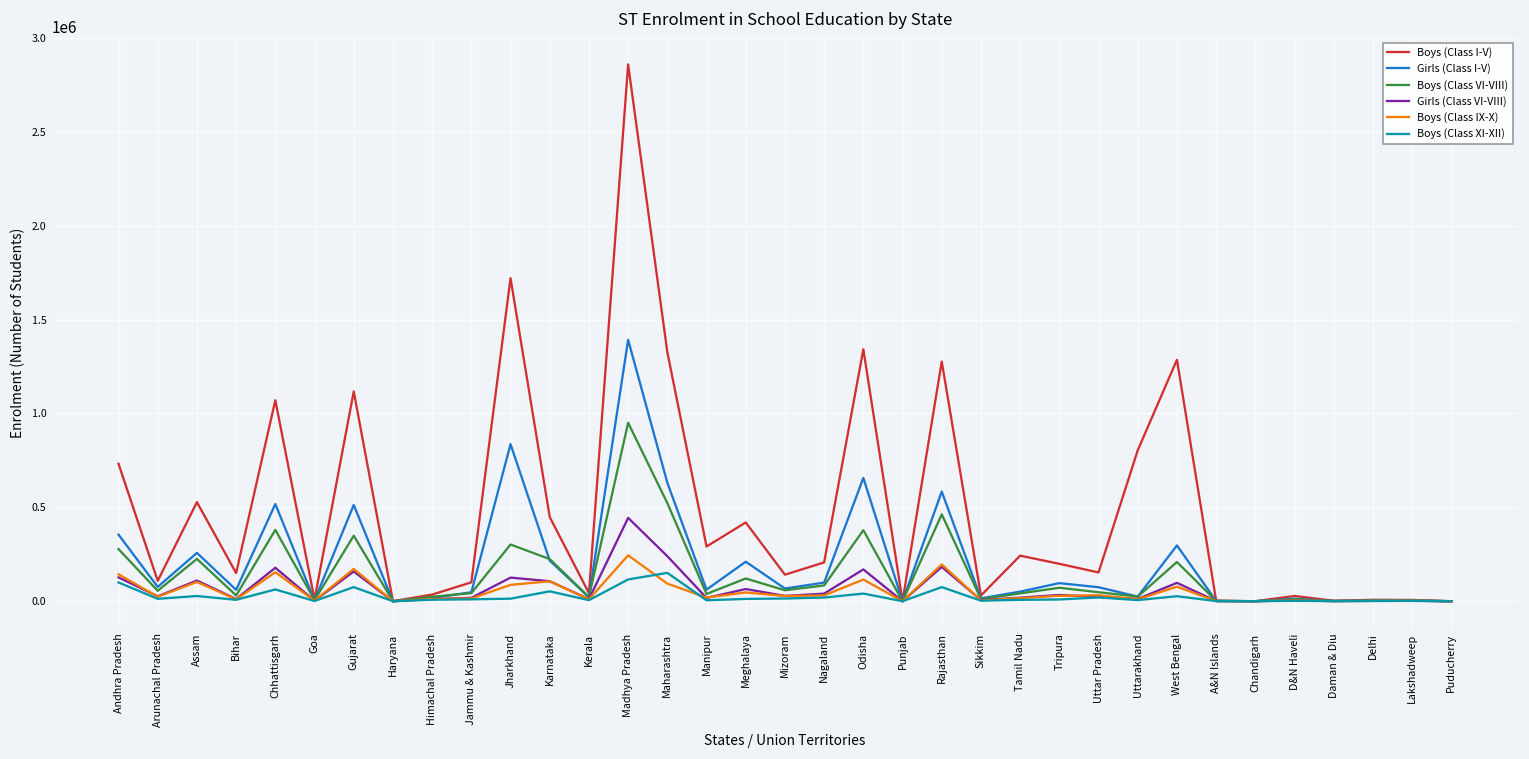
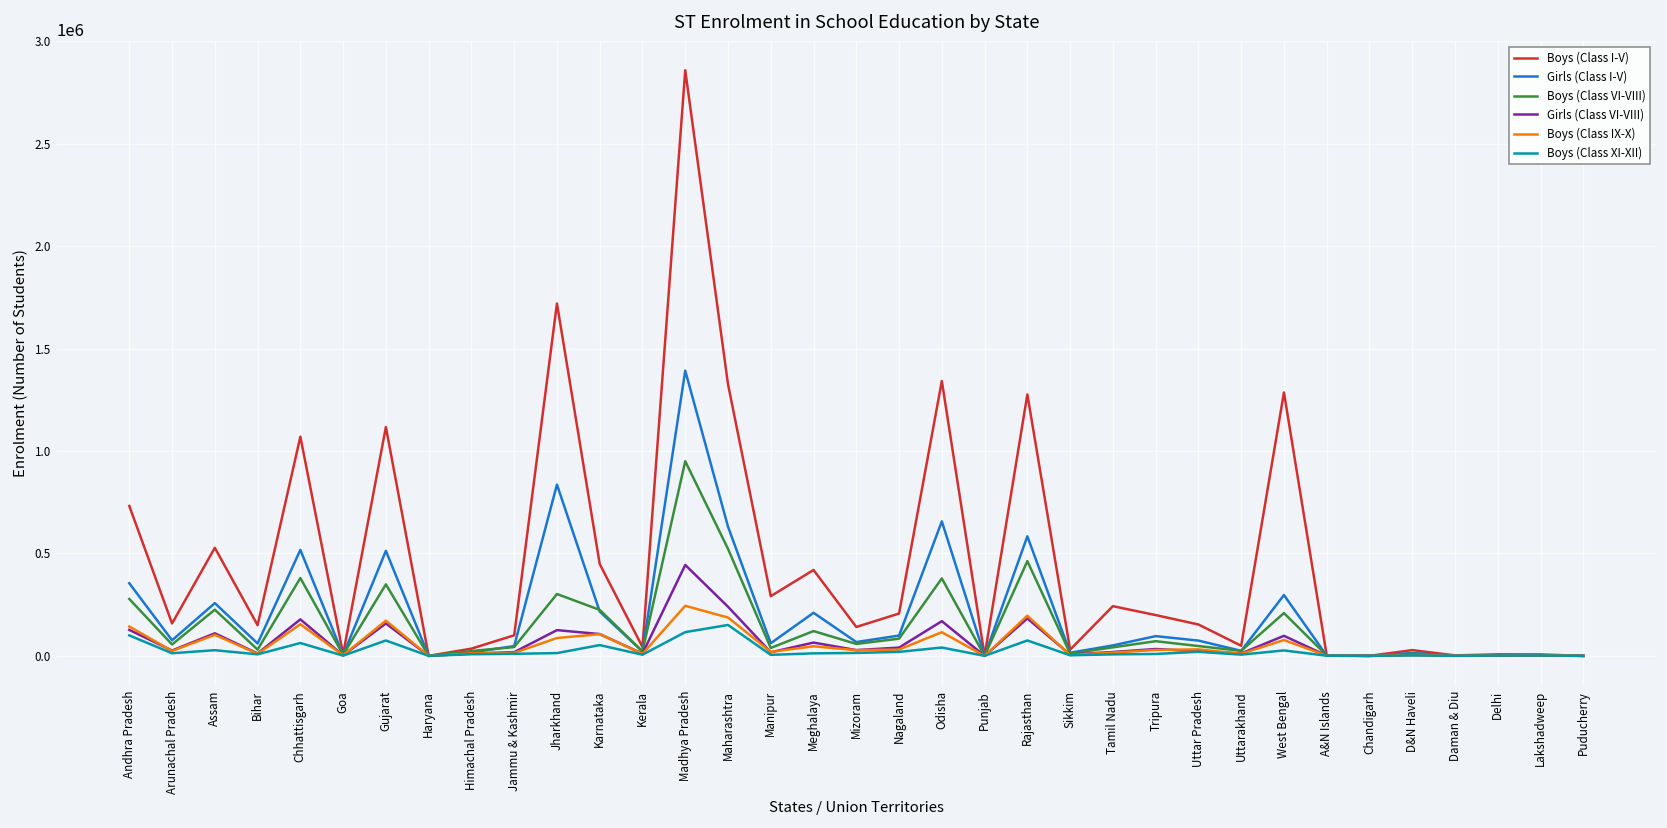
Boys (Class I-V), Arunachal Pradesh: 110000 -> 160000
Boys (Class IX-X), Maharashtra: 90000 -> 190000
Boys (Class I-V), Uttarakhand: 800000 -> 50000
